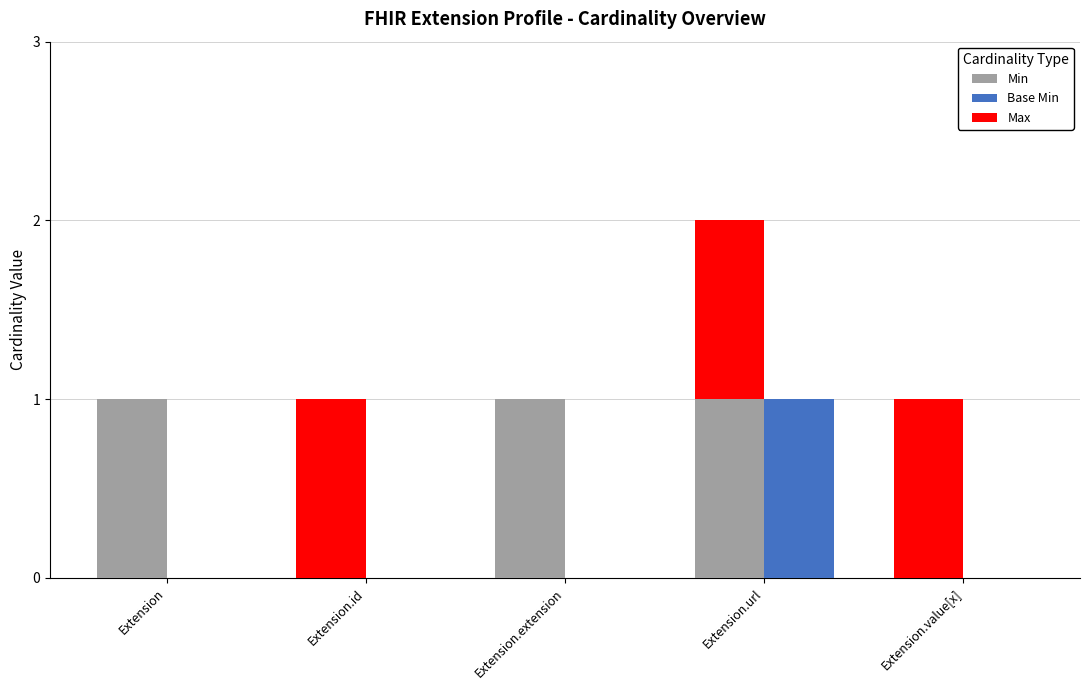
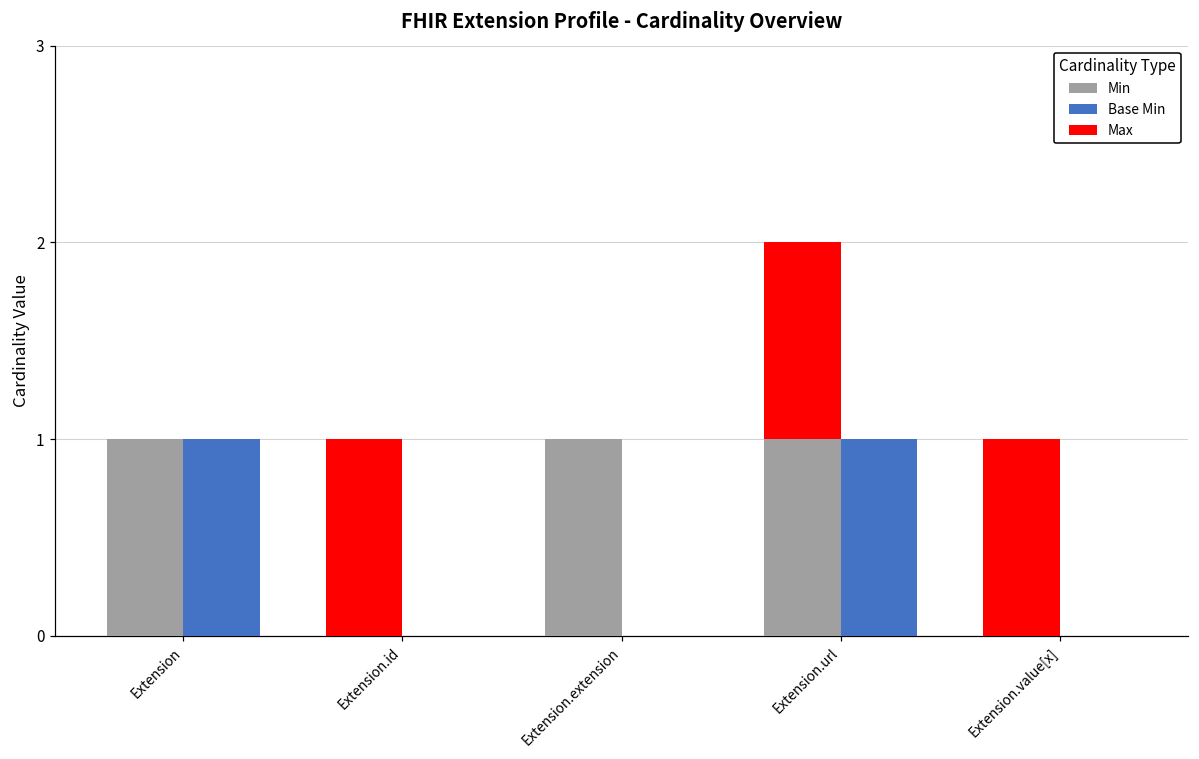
Base Min, Extension: 0 -> 1
